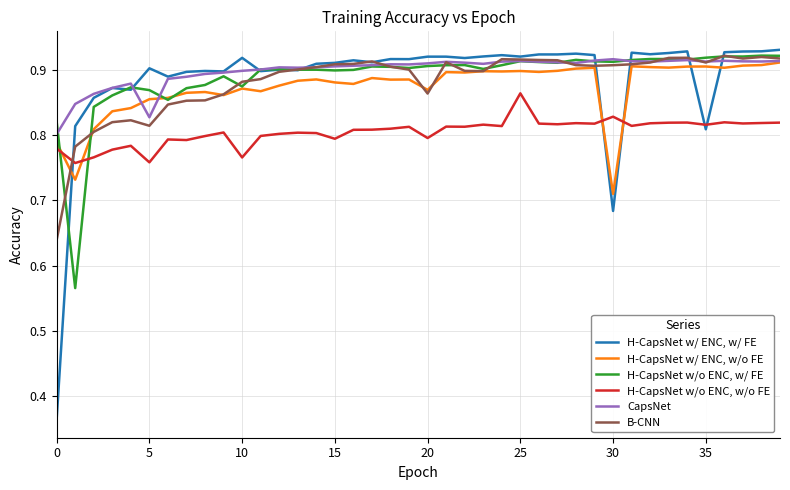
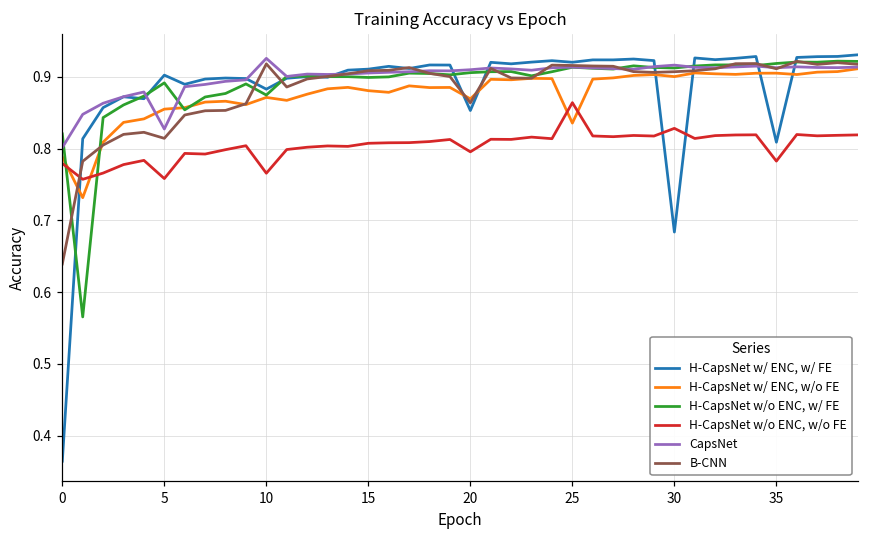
H-CapsNet w/o ENC, w/ FE, 5: 0.87 -> 0.89
H-CapsNet w/ ENC, w/ FE, 10: 0.92 -> 0.88
CapsNet, 10: 0.90 -> 0.93
B-CNN, 10: 0.88 -> 0.92
H-CapsNet w/o ENC, w/o FE, 15: 0.79 -> 0.81
H-CapsNet w/ ENC, w/ FE, 20: 0.92 -> 0.85
H-CapsNet w/ ENC, w/o FE, 25: 0.90 -> 0.84
H-CapsNet w/ ENC, w/o FE, 30: 0.71 -> 0.90
H-CapsNet w/o ENC, w/o FE, 35: 0.82 -> 0.78
